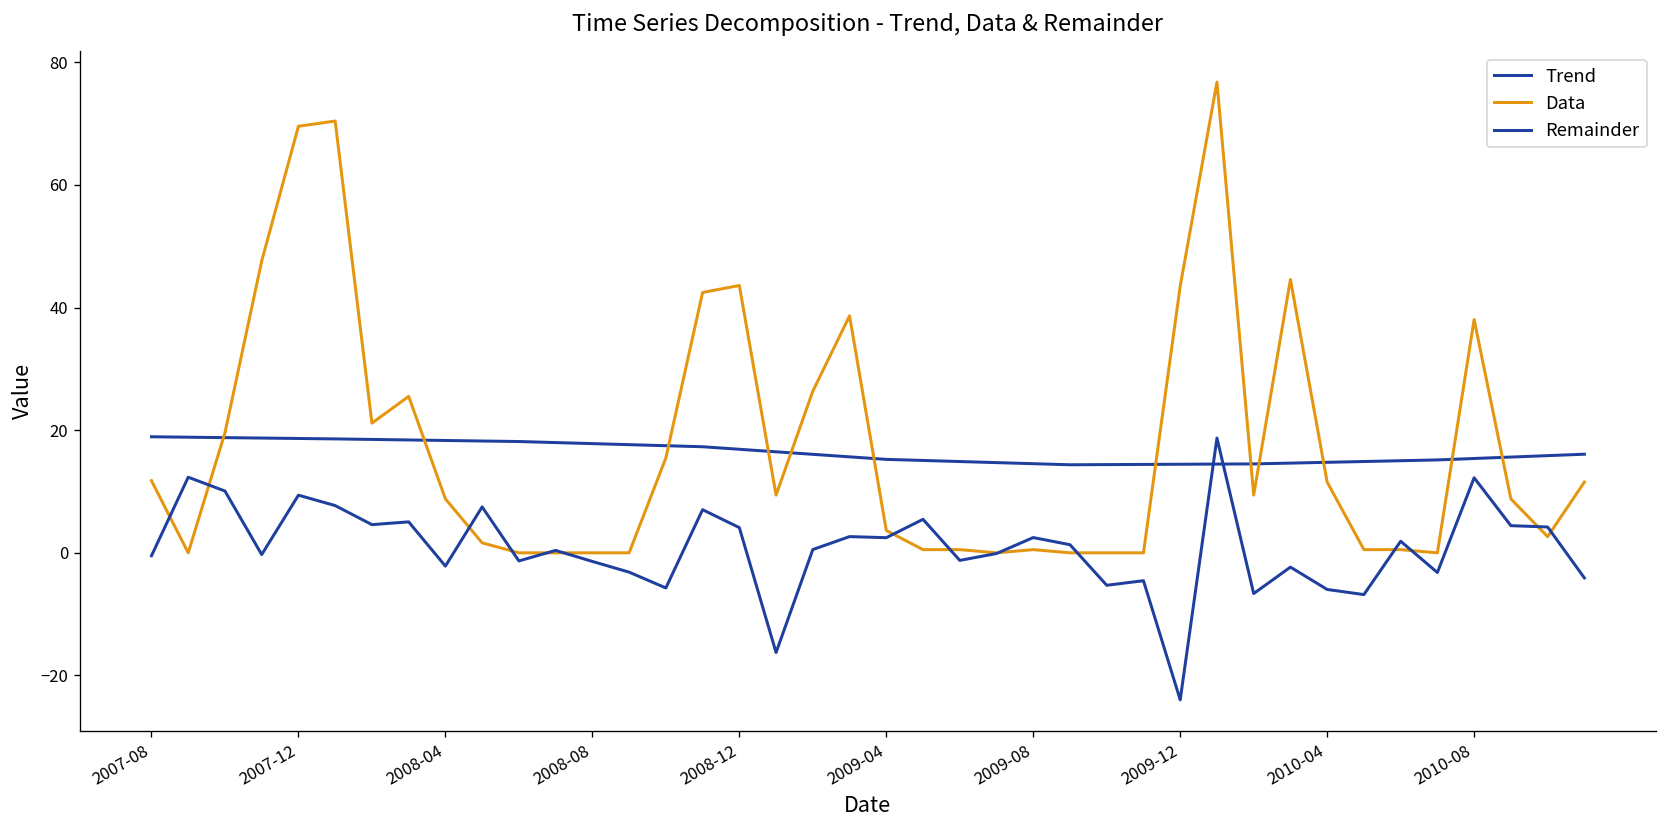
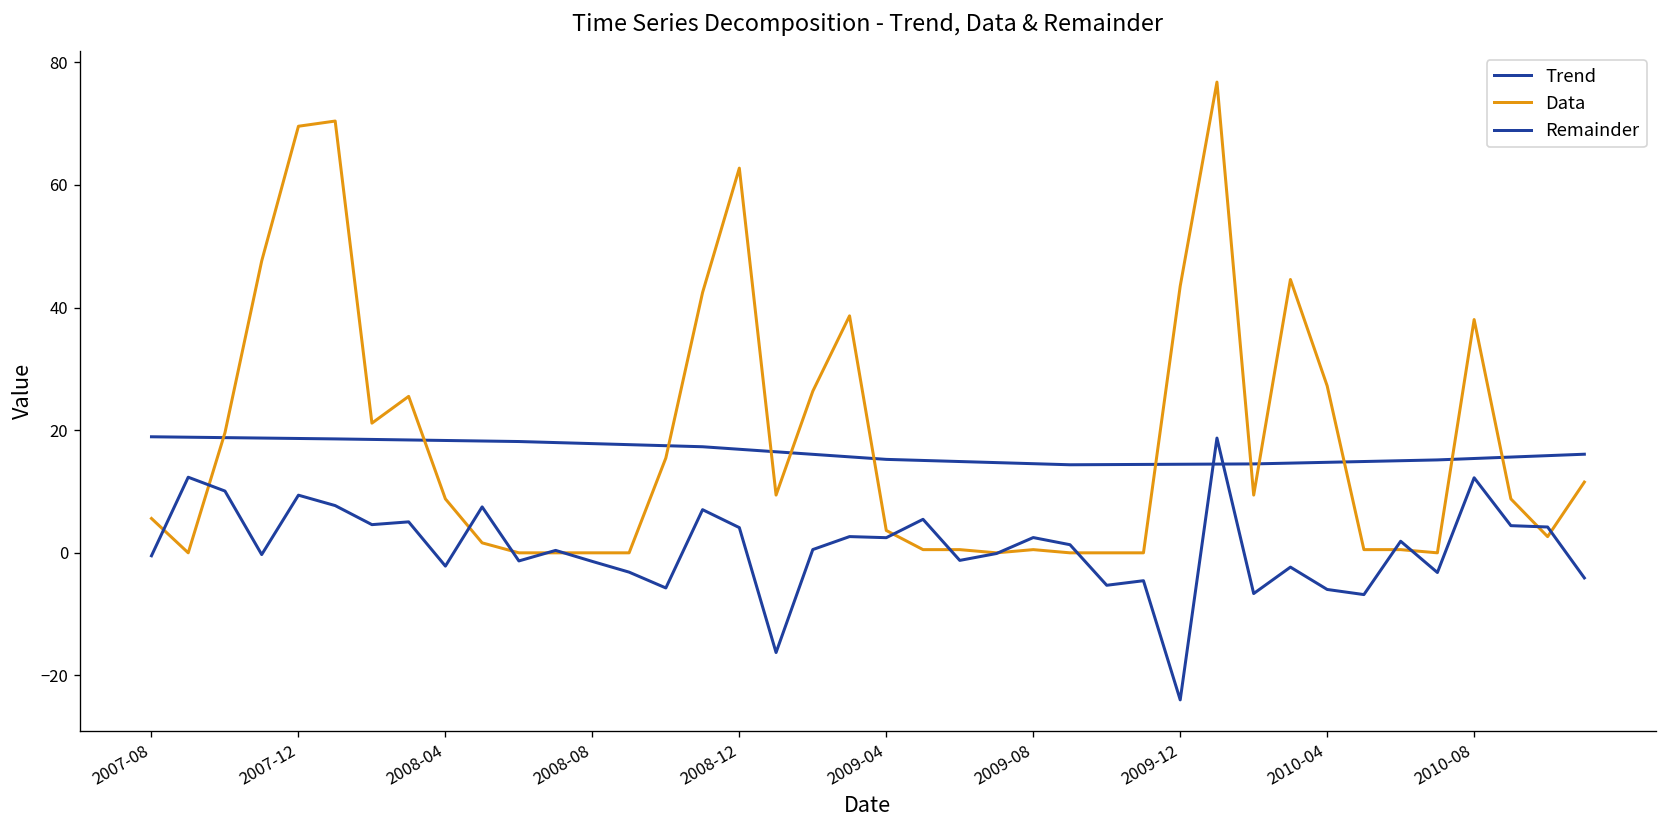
Data, 2007-08: 12 -> 6
Data, 2008-12: 44 -> 63
Data, 2010-04: 12 -> 27
